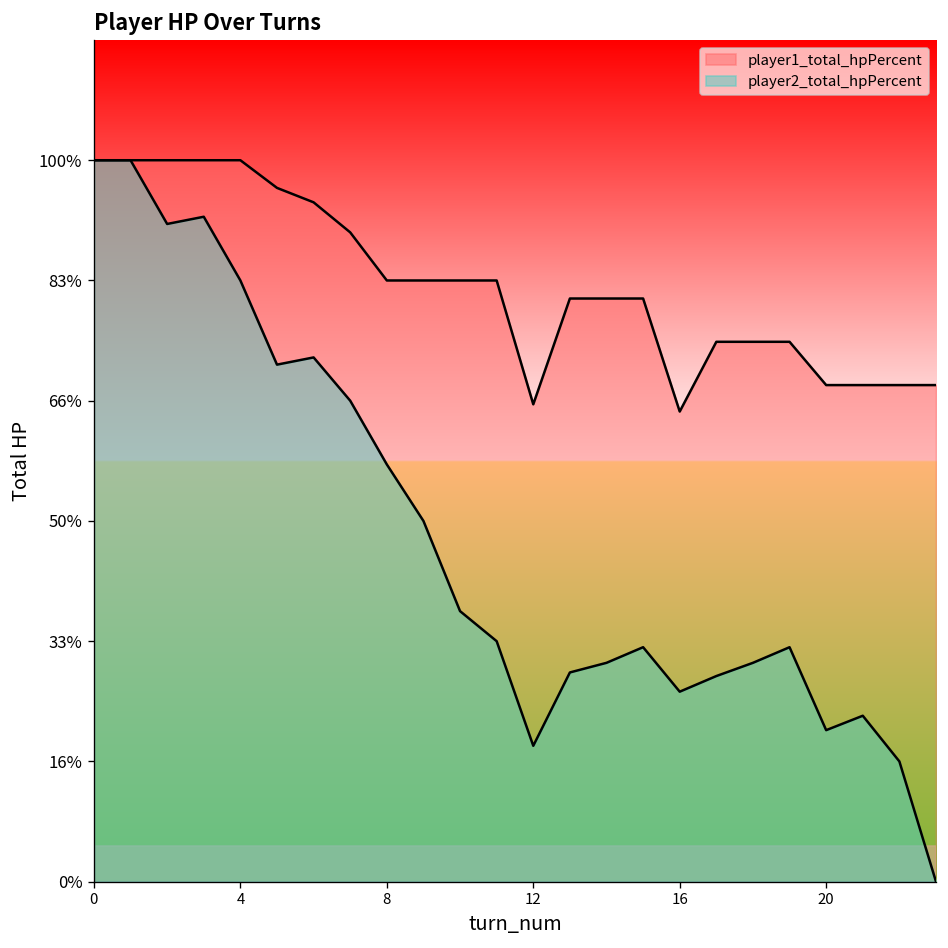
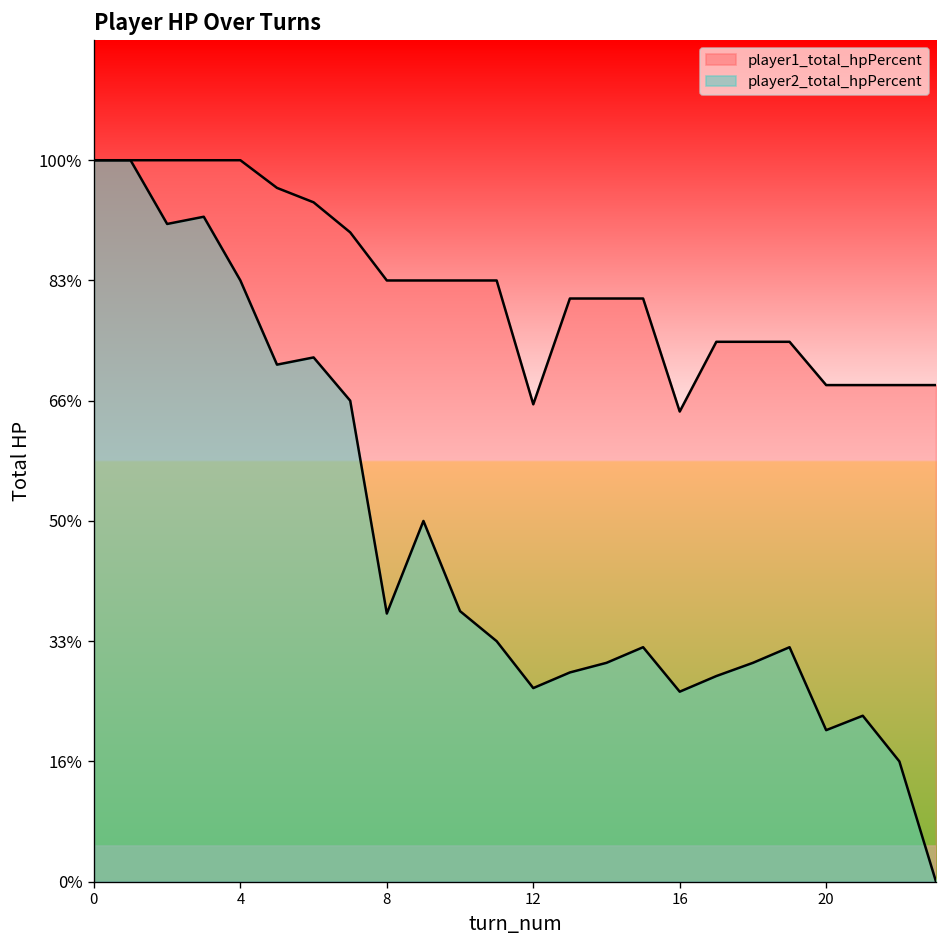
player2_total_hpPercent, 8: 58% -> 37%
player2_total_hpPercent, 12: 19% -> 27%
